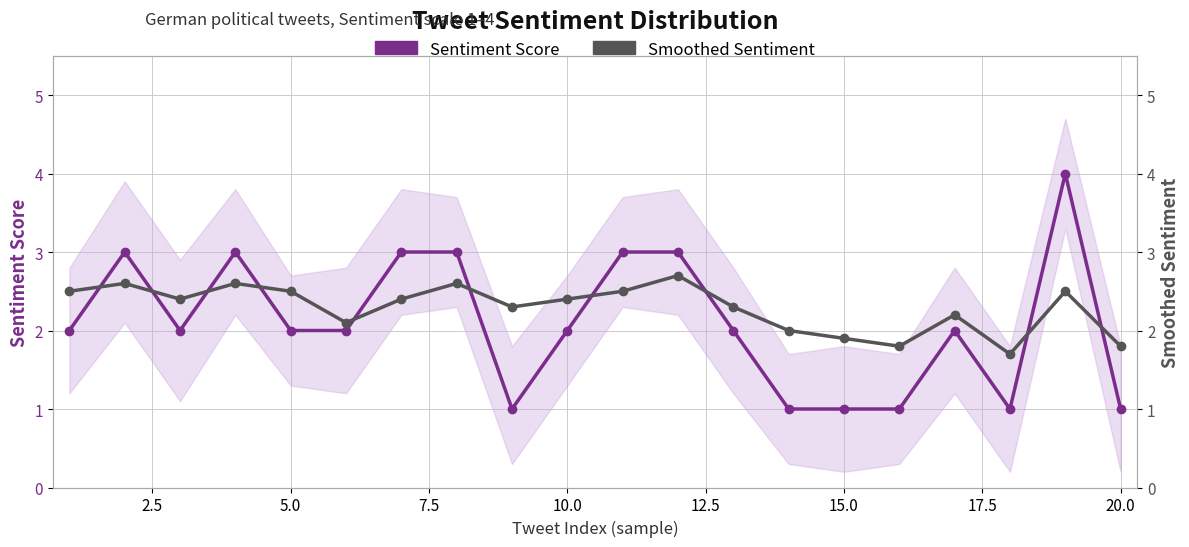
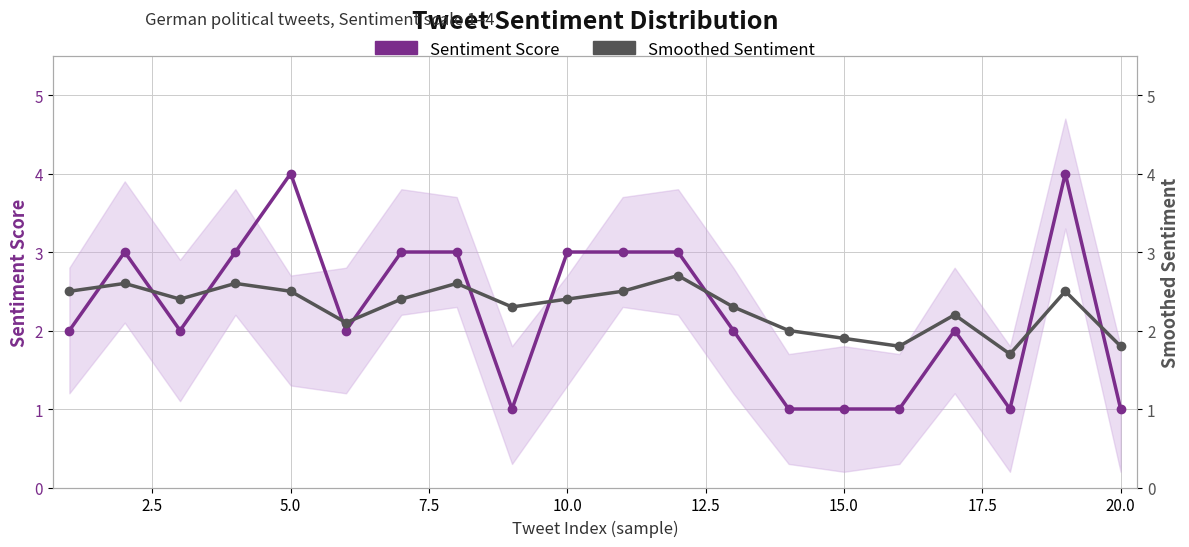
Sentiment Score, 5.0: 2 -> 4
Sentiment Score, 10.0: 2 -> 3
